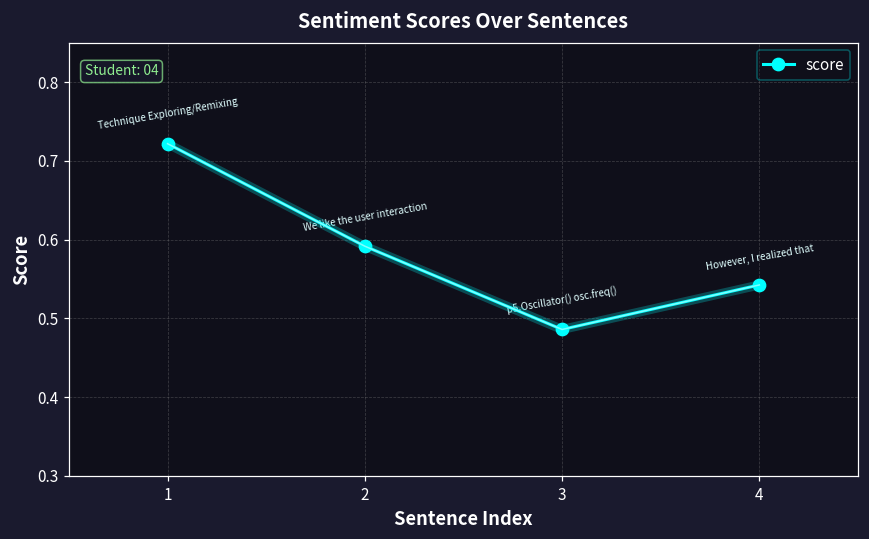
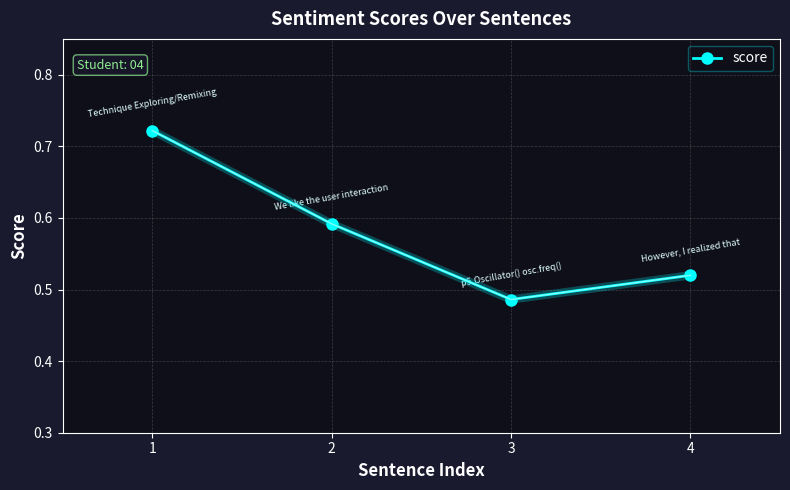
4: 0.54 -> 0.52
